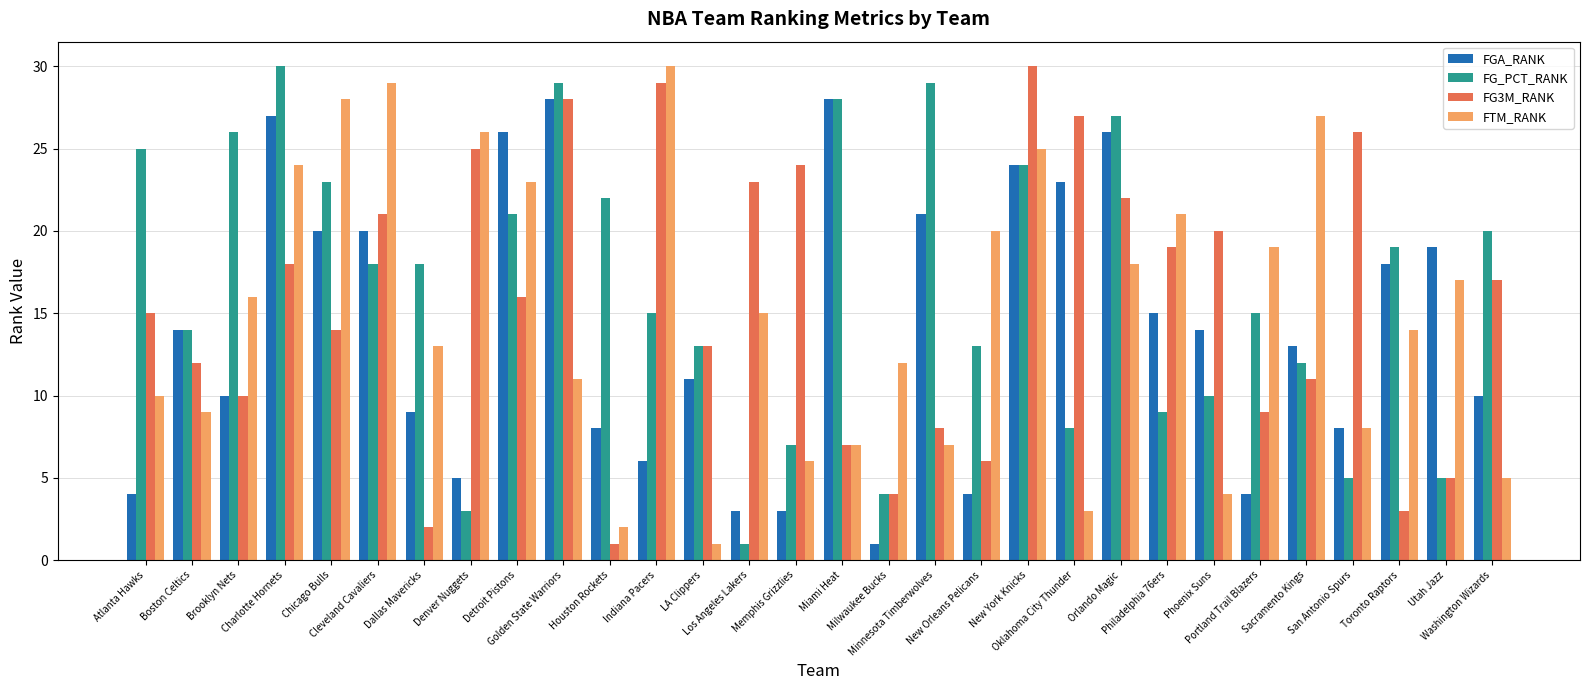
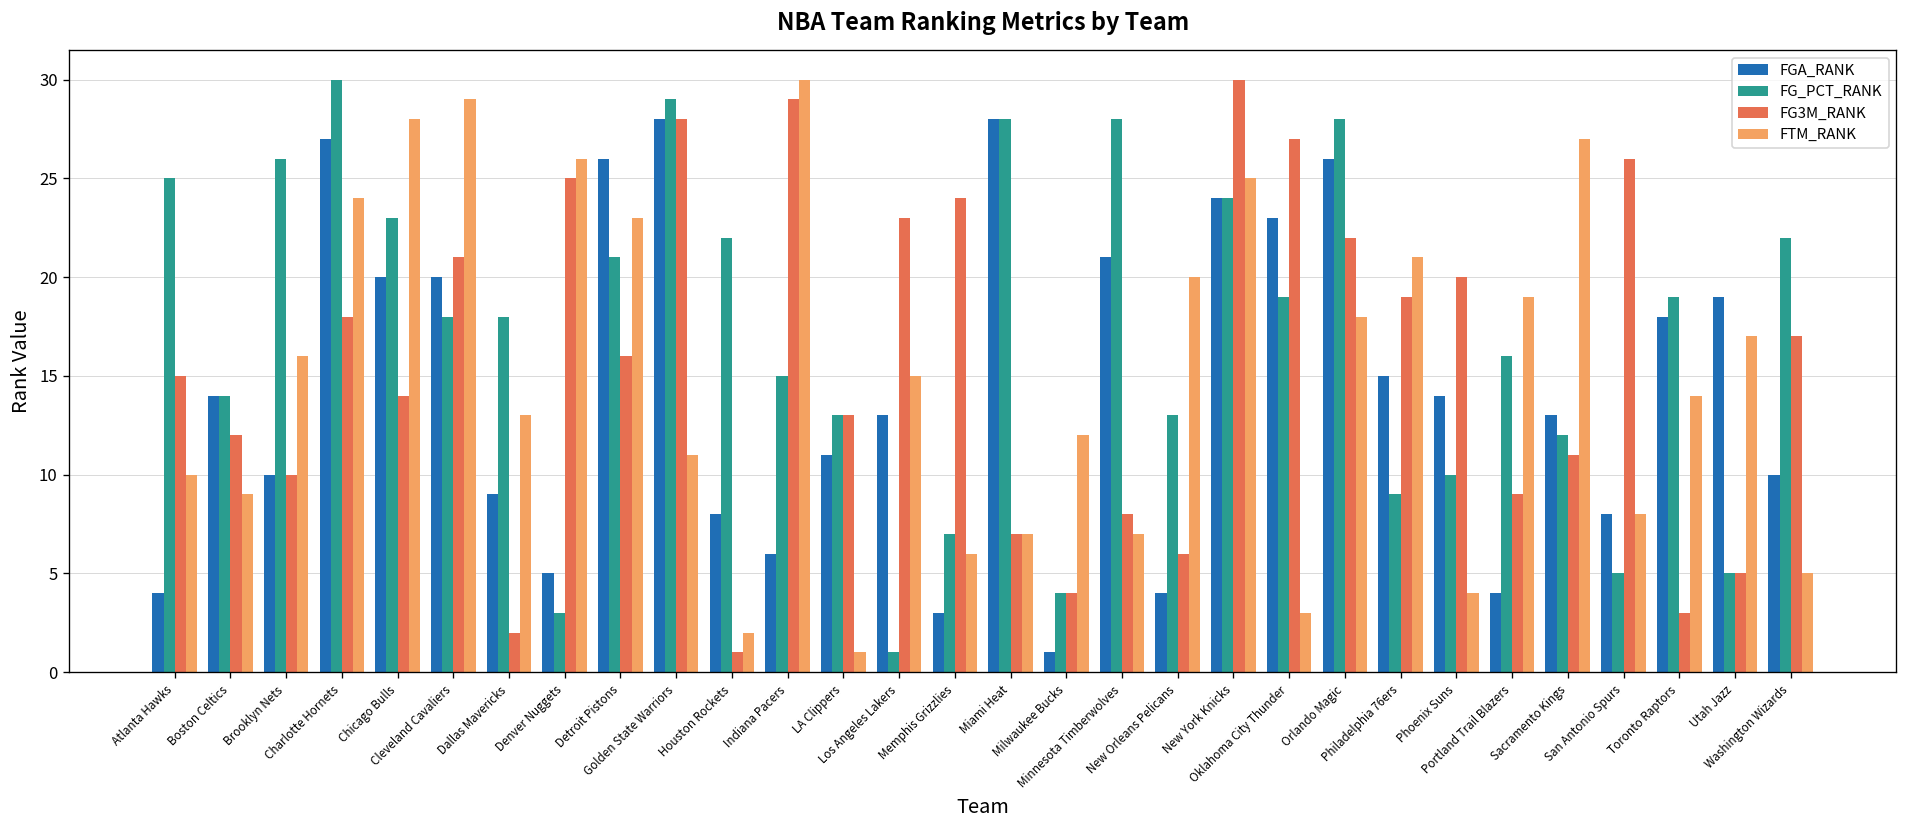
FGA_RANK, Los Angeles Lakers: 3 -> 13
FG_PCT_RANK, Minnesota Timberwolves: 29 -> 28
FG_PCT_RANK, Oklahoma City Thunder: 8 -> 19
FG_PCT_RANK, Orlando Magic: 27 -> 28
FG_PCT_RANK, Portland Trail Blazers: 15 -> 16
FG_PCT_RANK, Washington Wizards: 20 -> 22
